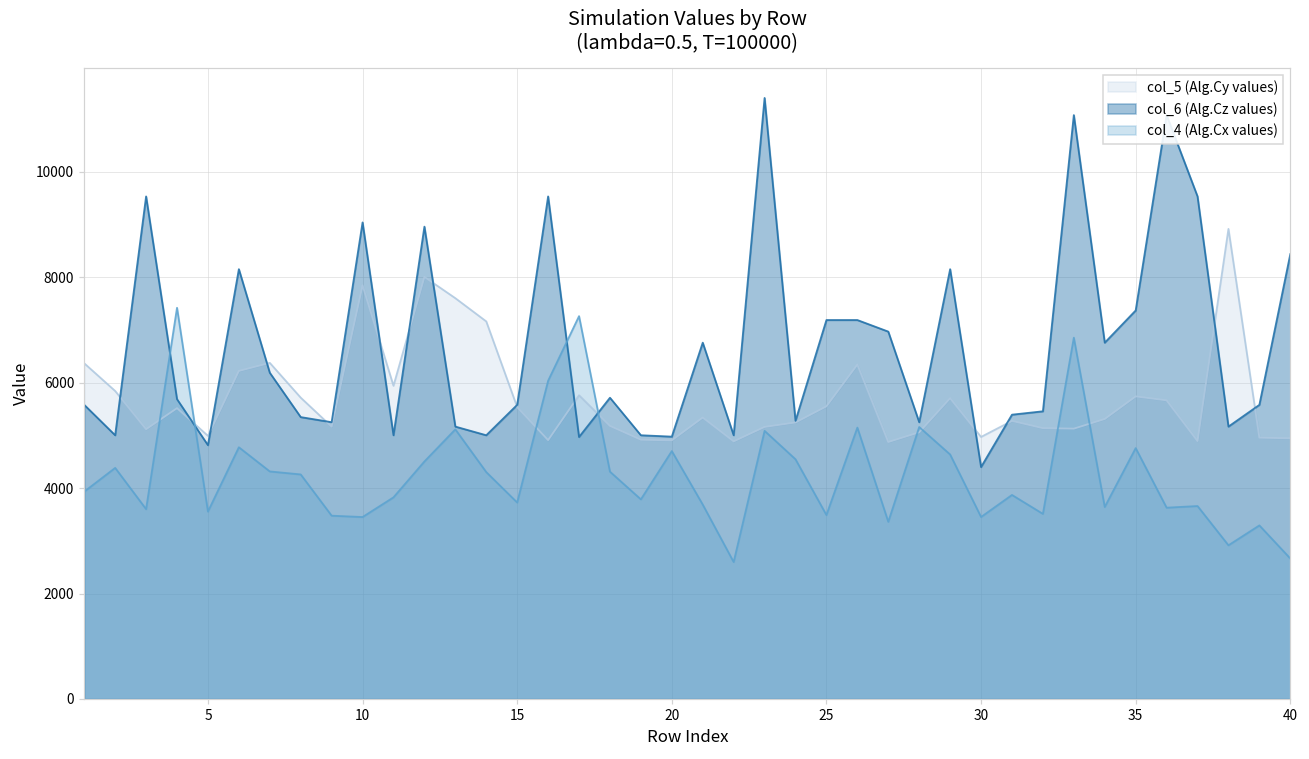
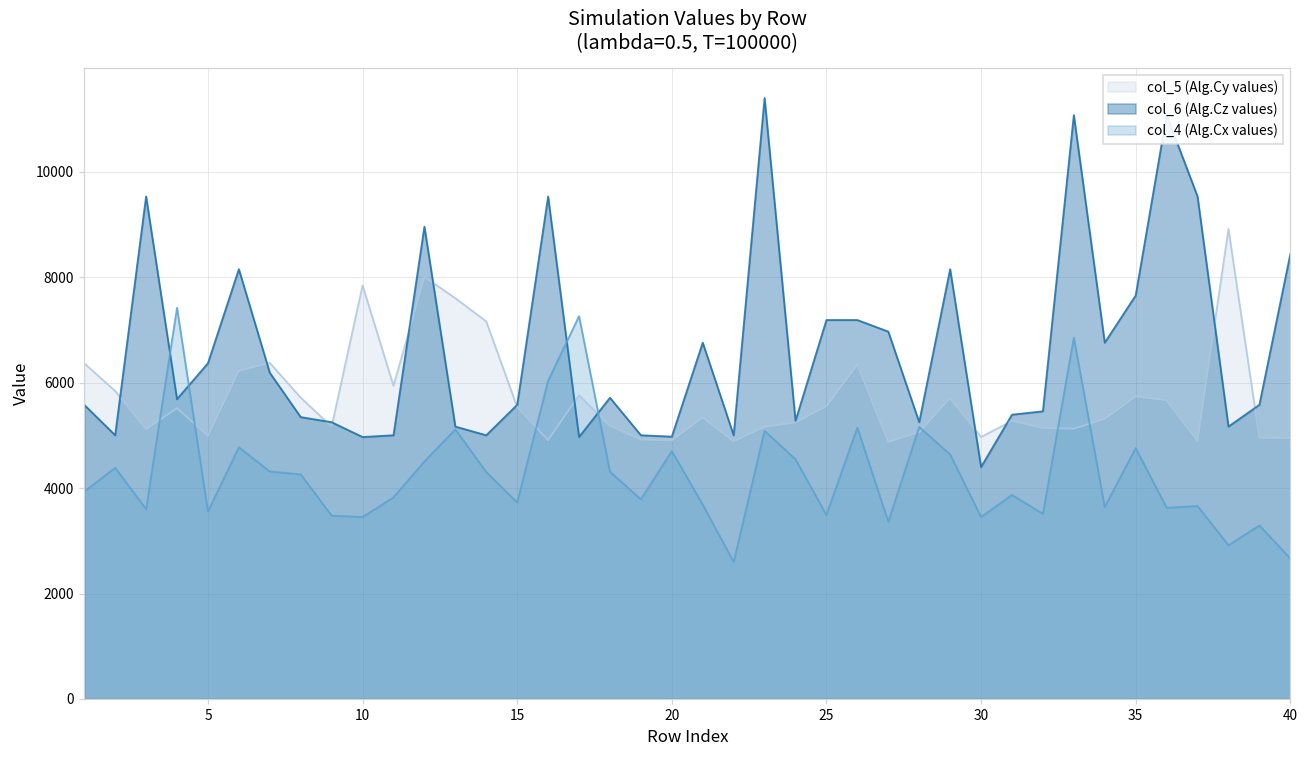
col_6 (Alg.Cz values), 5: 4800 -> 6400
col_6 (Alg.Cz values), 10: 9000 -> 5000
col_6 (Alg.Cz values), 35: 7400 -> 7700
